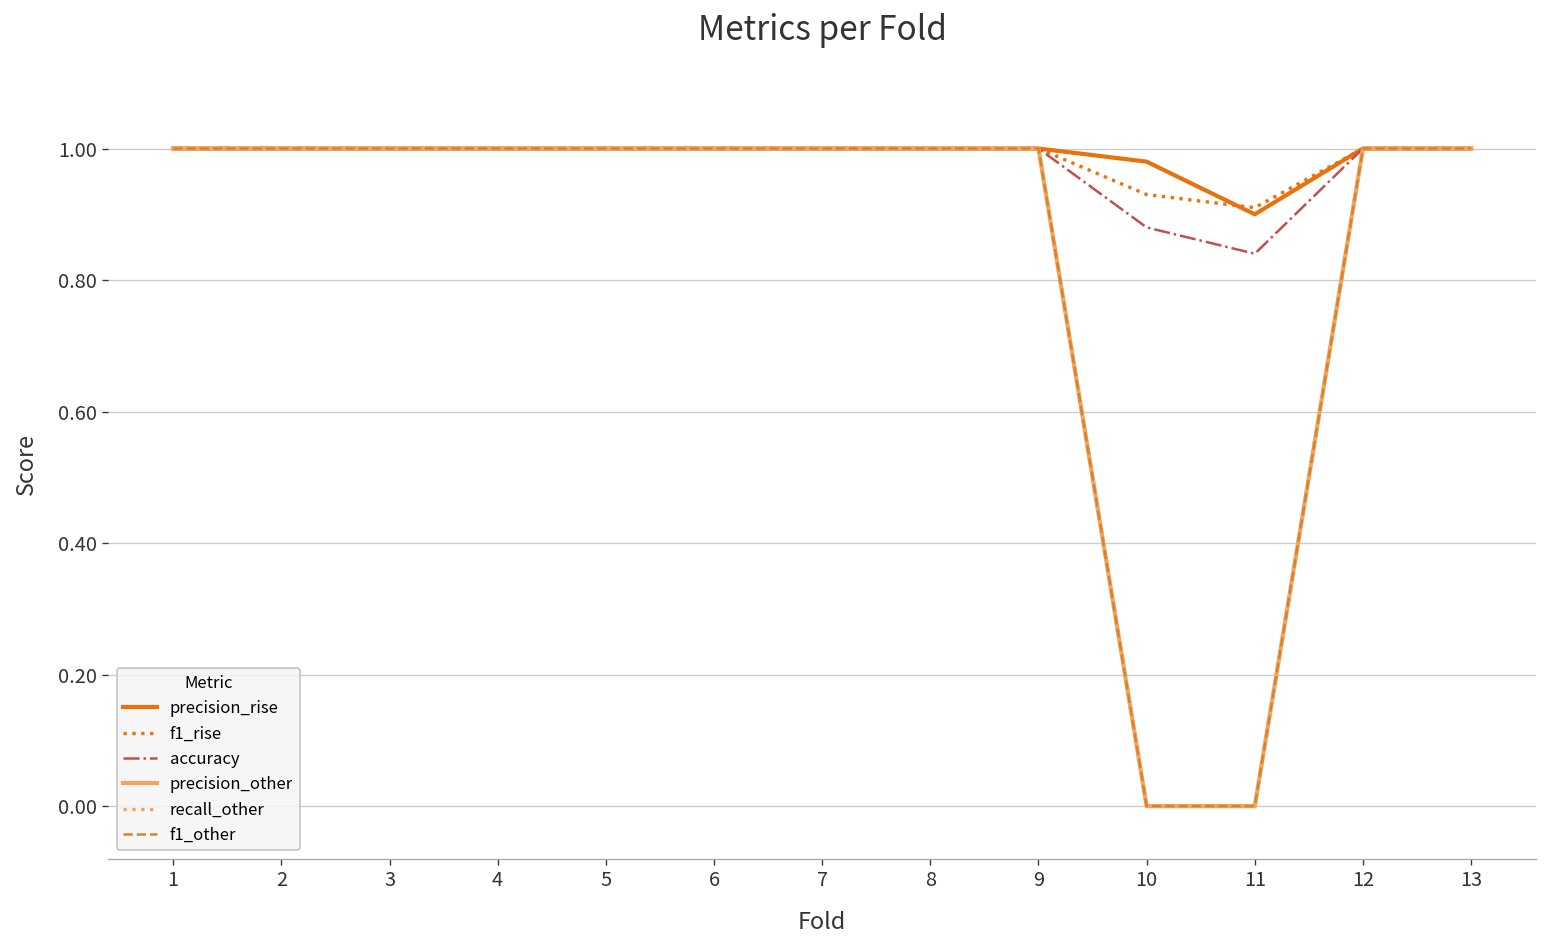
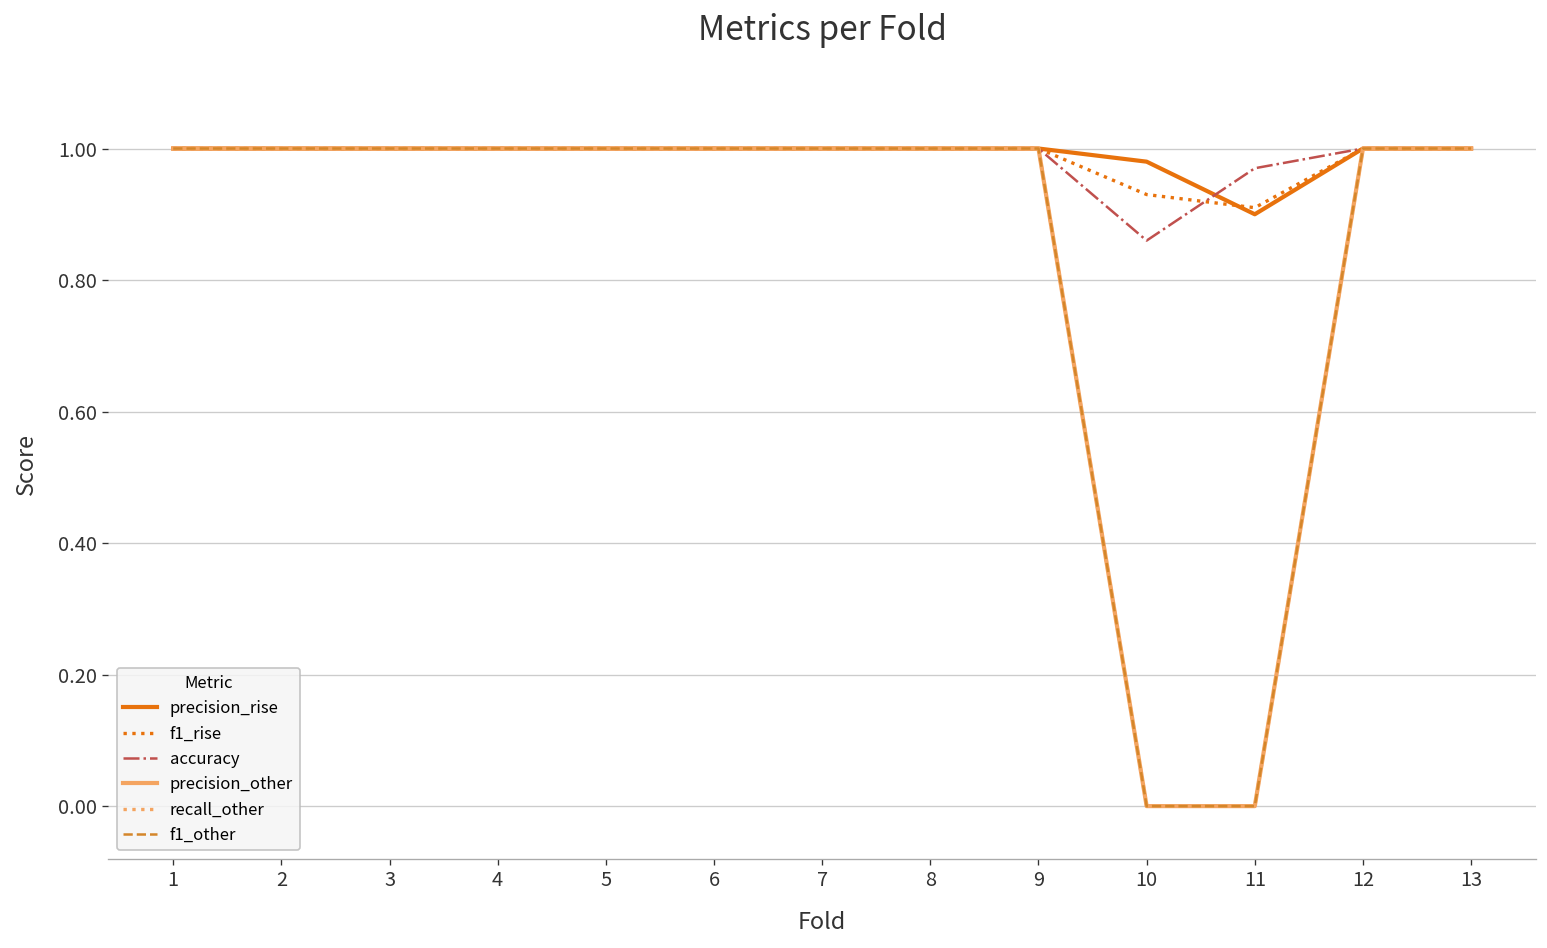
accuracy, 10: 0.88 -> 0.86
accuracy, 11: 0.84 -> 0.97
